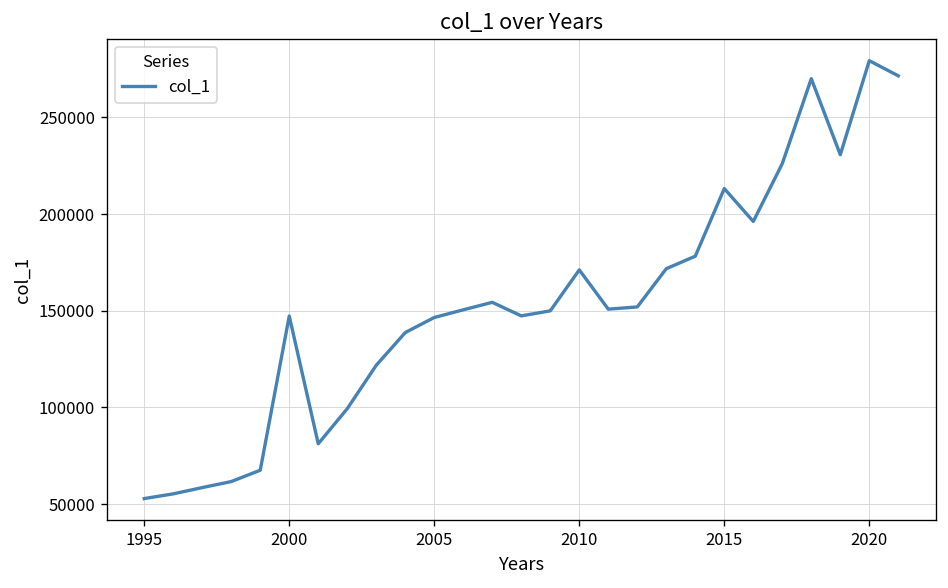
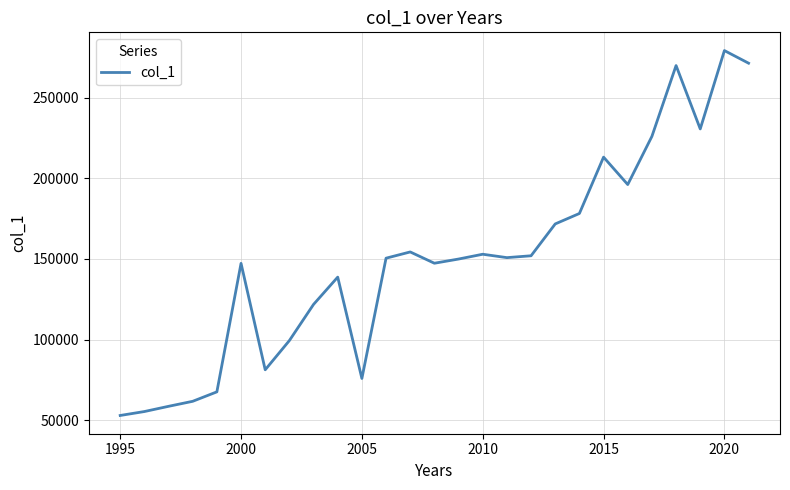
2005: 147000 -> 76000
2010: 171000 -> 153000
